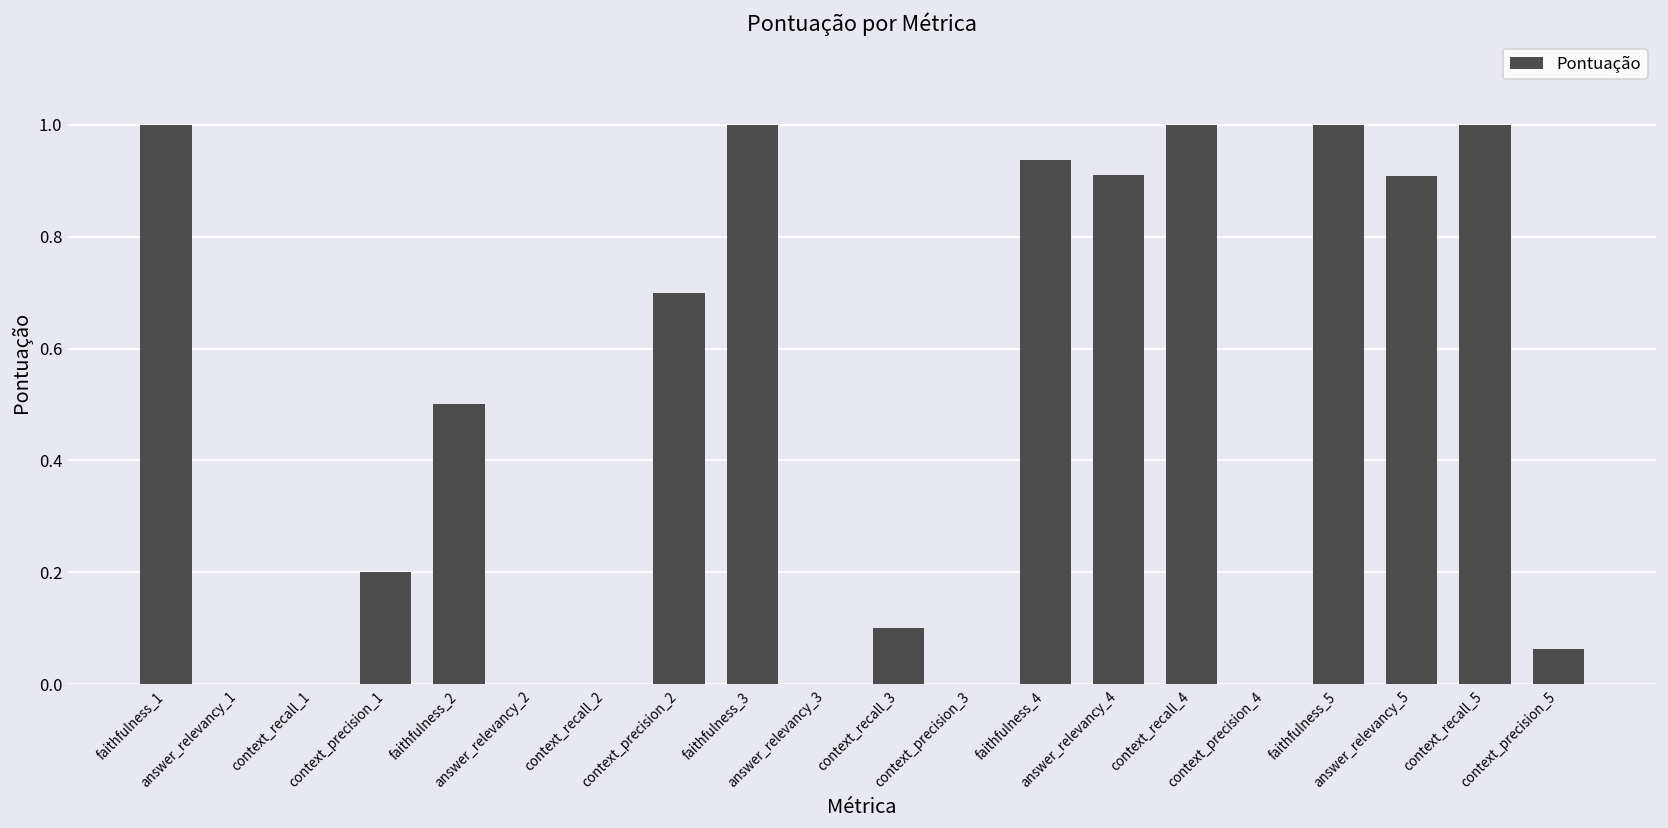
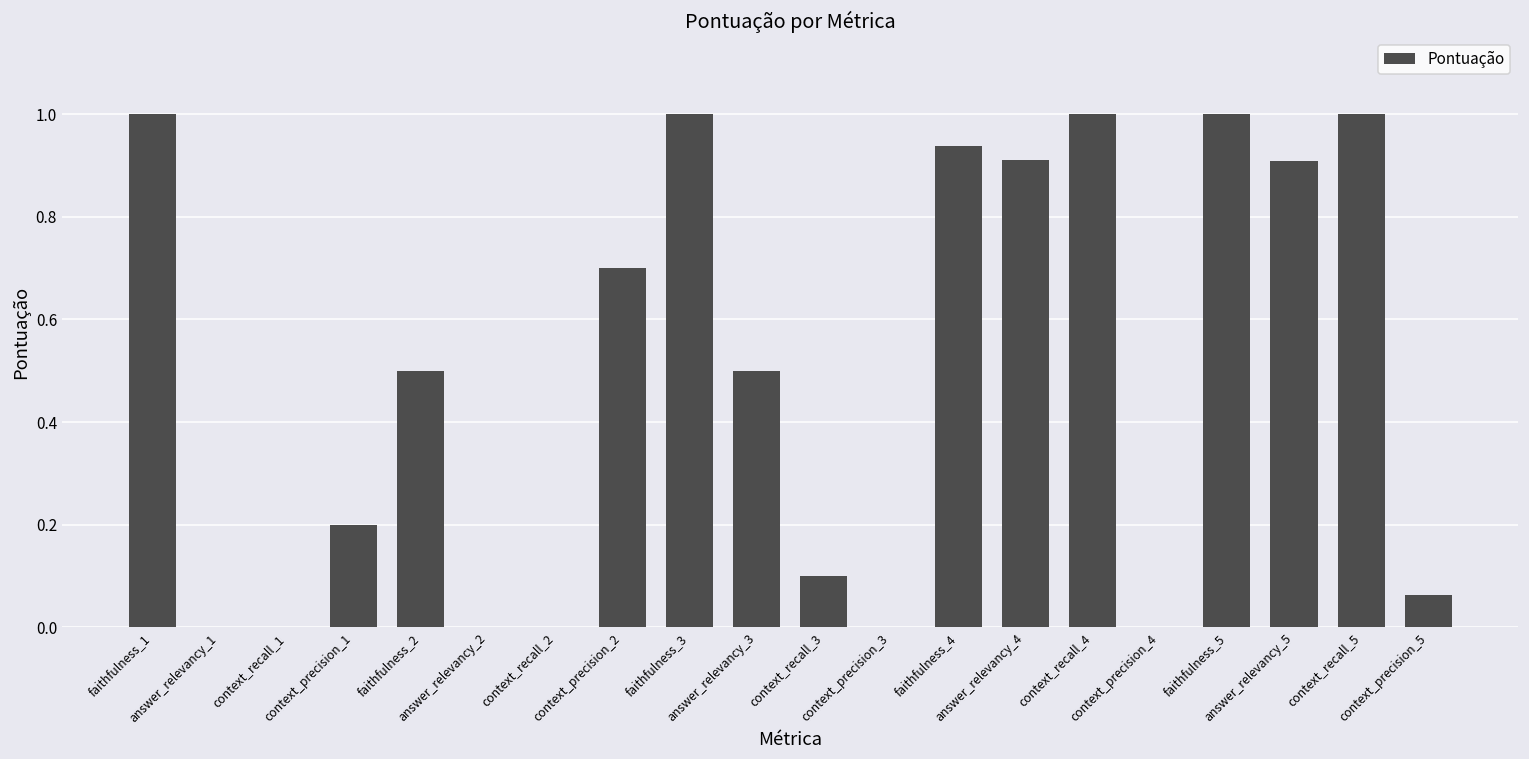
answer_relevancy_3: 0.0 -> 0.5
